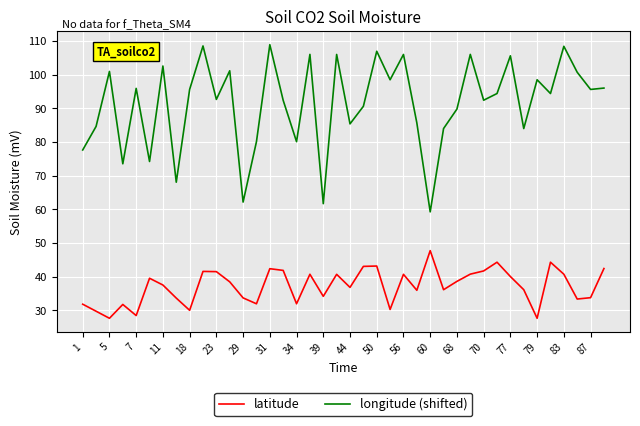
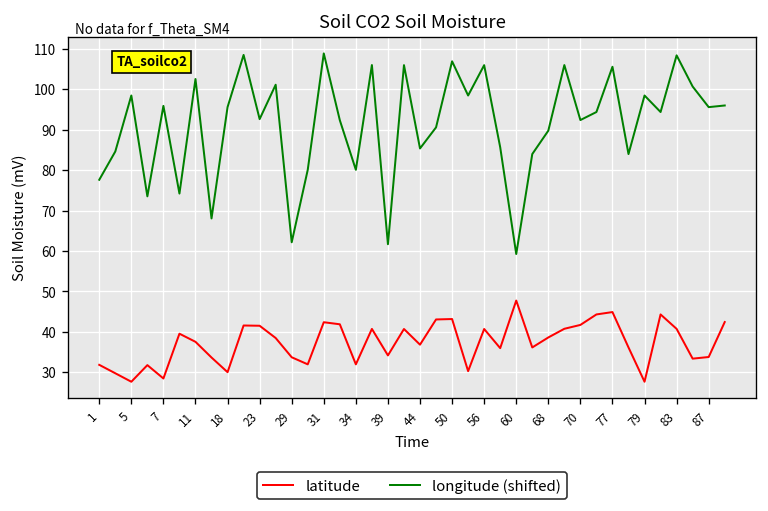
longitude (shifted), 5: 101 -> 98
latitude, 77: 40 -> 45
